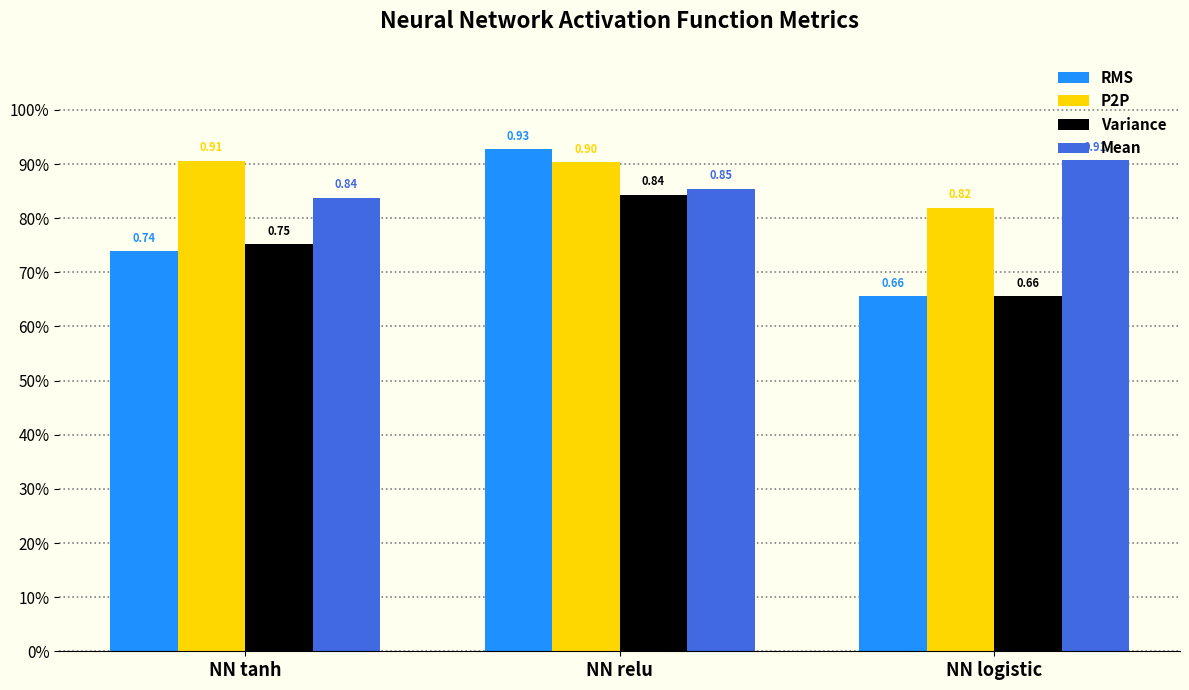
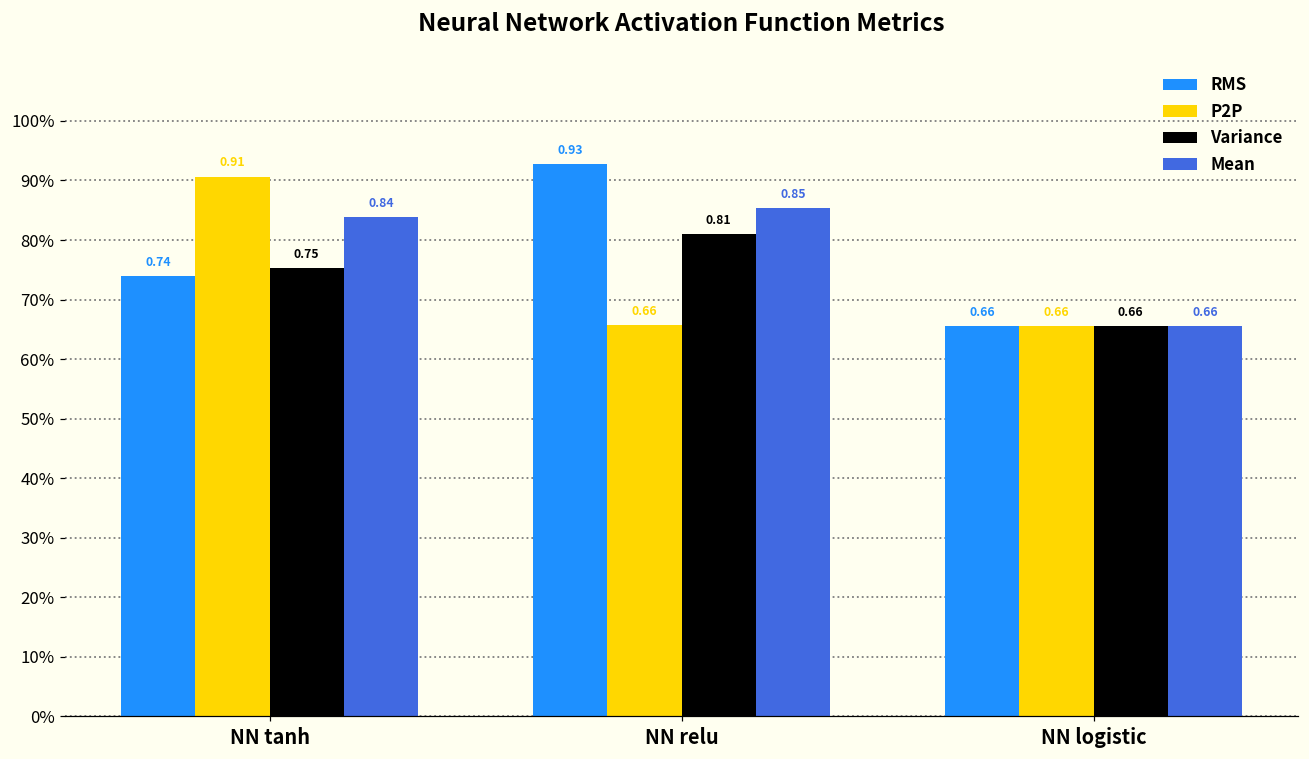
P2P, NN relu: 0.90 -> 0.66
Variance, NN relu: 0.84 -> 0.81
P2P, NN logistic: 0.82 -> 0.66
Mean, NN logistic: 0.91 -> 0.66
